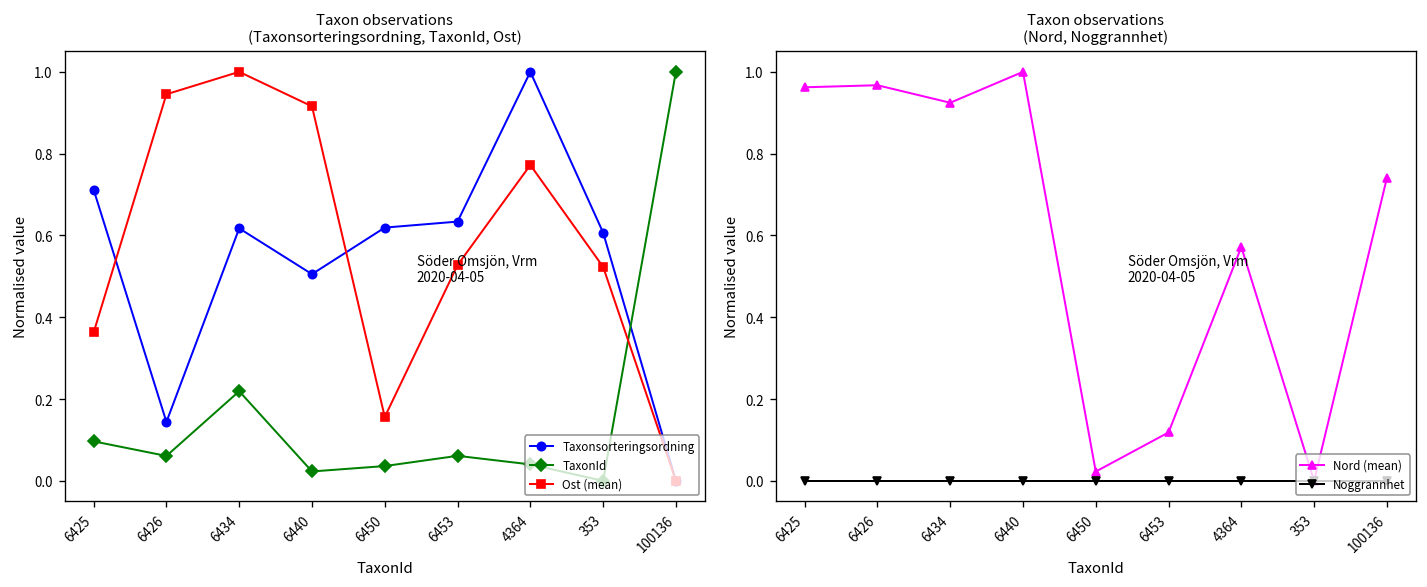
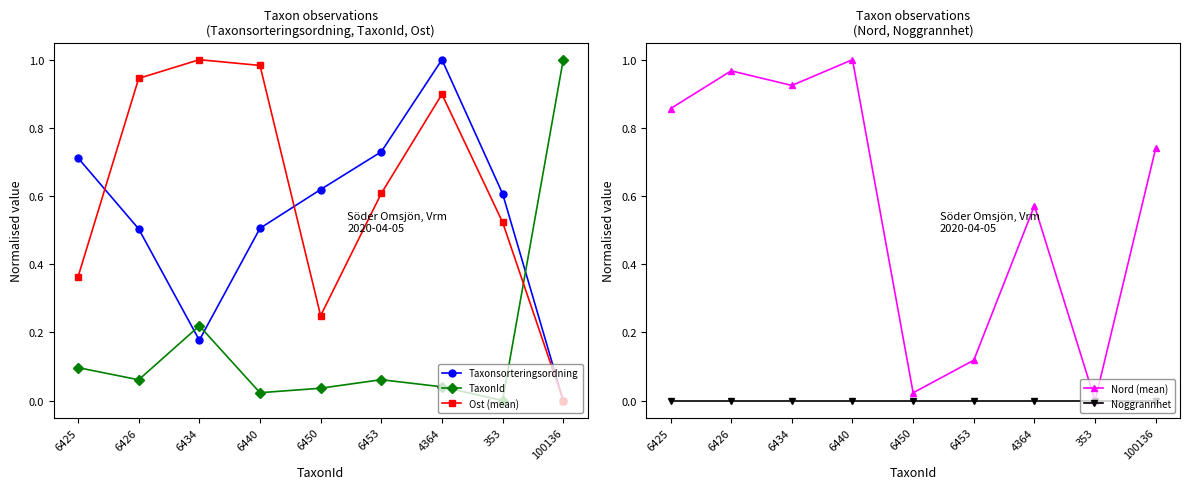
Taxon observations (Taxonsorteringsordning, TaxonId, Ost), Taxonsorteringsordning, 6426: 0.14 -> 0.50
Taxon observations (Taxonsorteringsordning, TaxonId, Ost), Taxonsorteringsordning, 6434: 0.62 -> 0.18
Taxon observations (Taxonsorteringsordning, TaxonId, Ost), Ost (mean), 6440: 0.92 -> 0.98
Taxon observations (Taxonsorteringsordning, TaxonId, Ost), Ost (mean), 6450: 0.16 -> 0.25
Taxon observations (Taxonsorteringsordning, TaxonId, Ost), Taxonsorteringsordning, 6453: 0.63 -> 0.73
Taxon observations (Taxonsorteringsordning, TaxonId, Ost), Ost (mean), 6453: 0.53 -> 0.61
Taxon observations (Taxonsorteringsordning, TaxonId, Ost), Ost (mean), 4364: 0.77 -> 0.90
Taxon observations (Nord, Noggrannhet), Nord (mean), 6425: 0.96 -> 0.86
